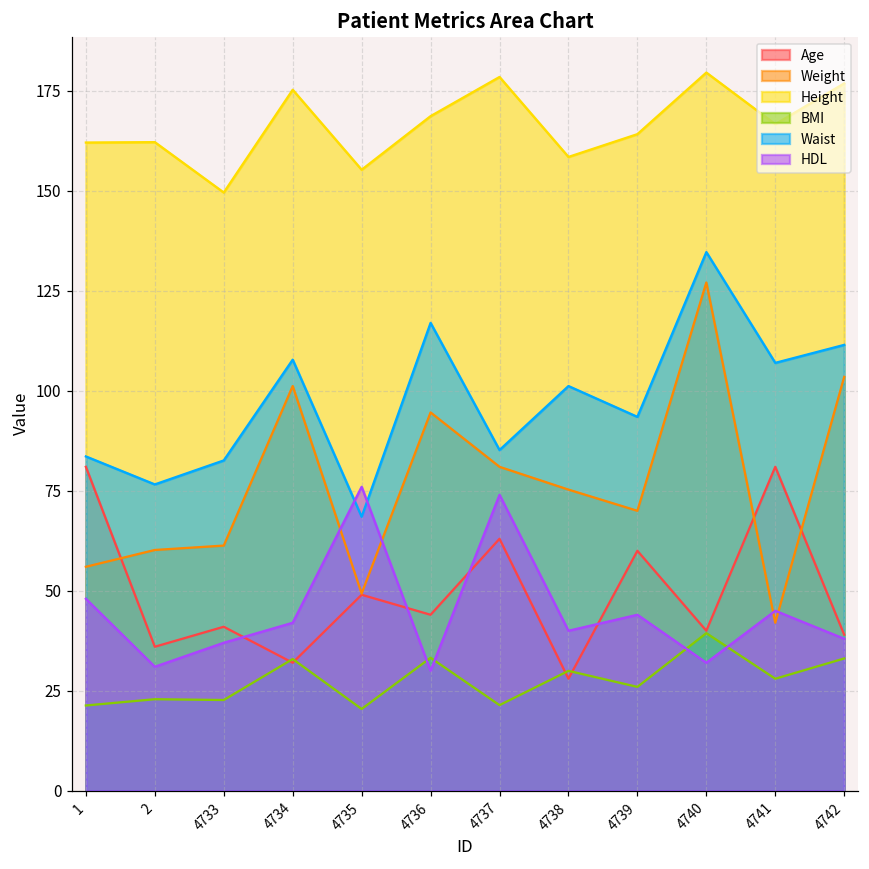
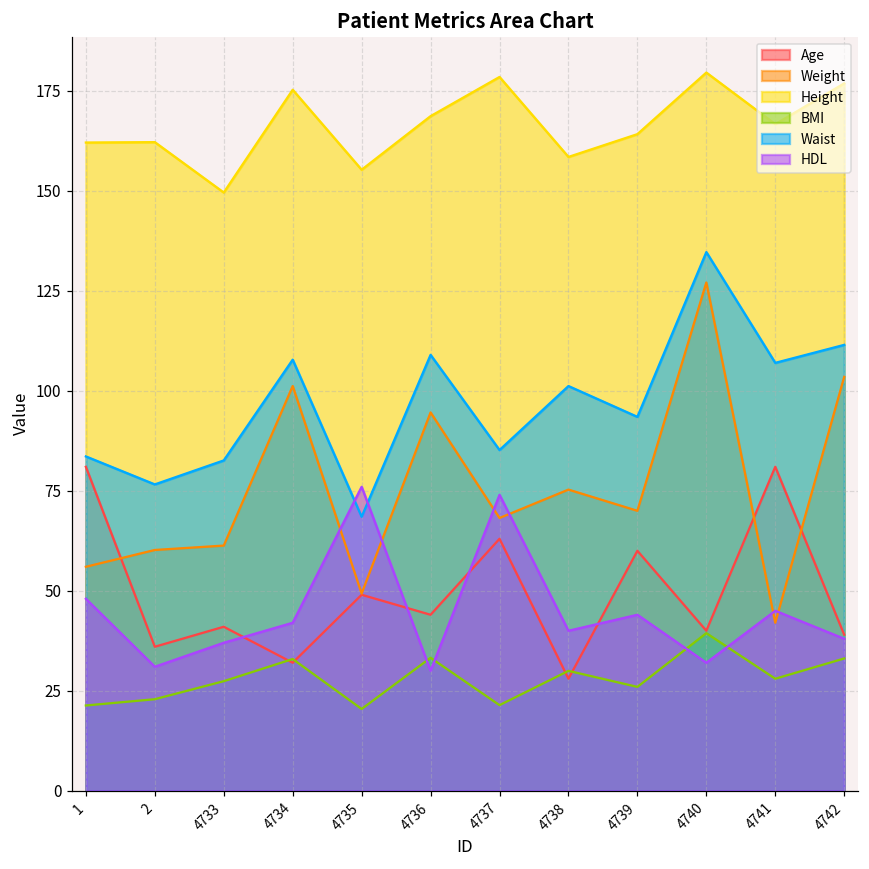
BMI, 4733: 23 -> 27
Waist, 4736: 117 -> 109
Weight, 4737: 81 -> 68
